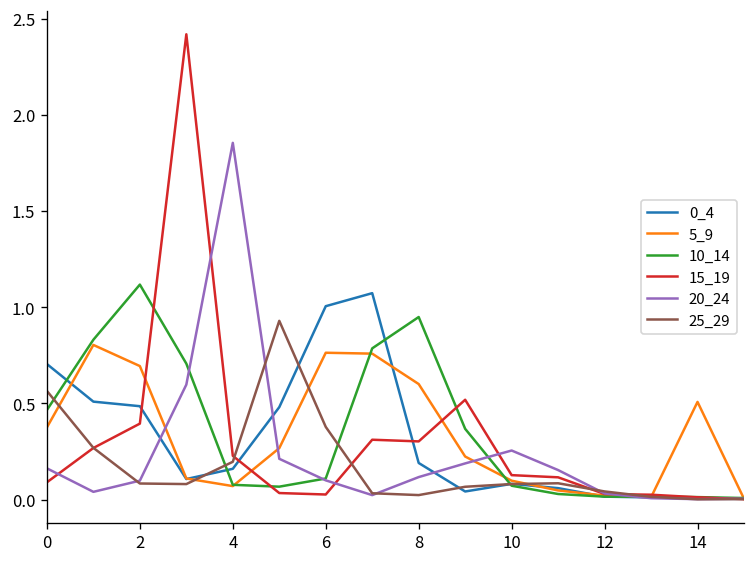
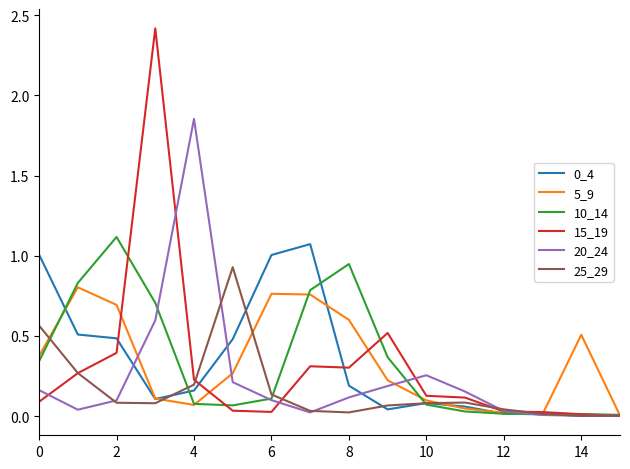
0_4, 0: 0.70 -> 1.01
10_14, 0: 0.47 -> 0.34
25_29, 6: 0.38 -> 0.14
